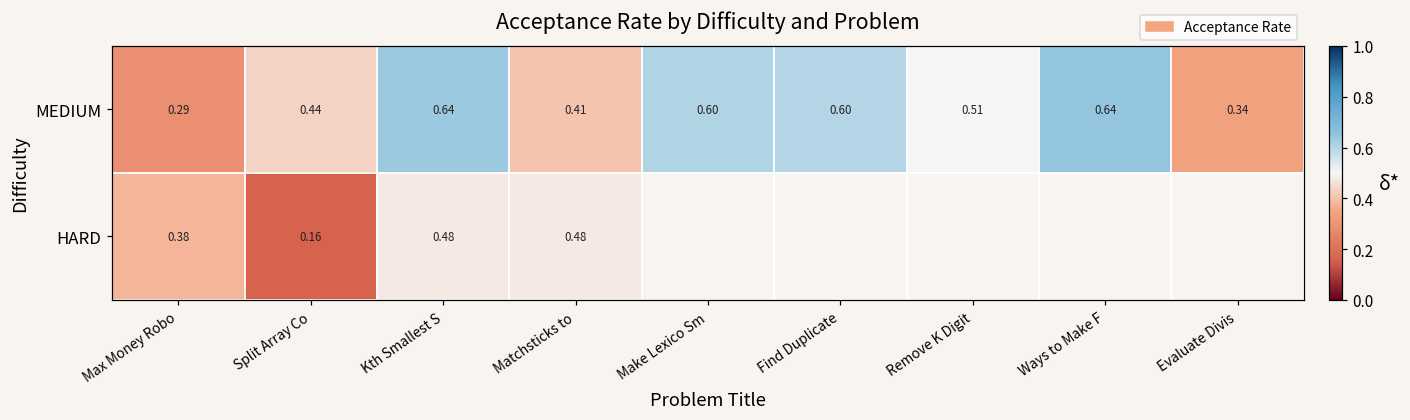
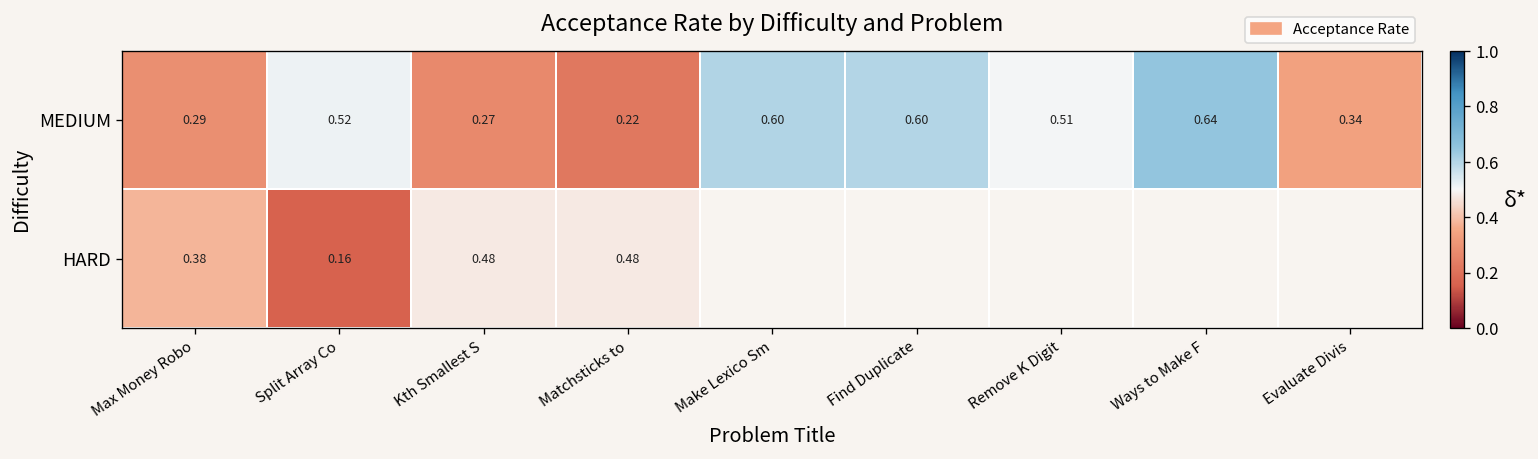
MEDIUM, Split Array Co: 0.44 -> 0.52
MEDIUM, Kth Smallest S: 0.64 -> 0.27
MEDIUM, Matchsticks to: 0.41 -> 0.22
